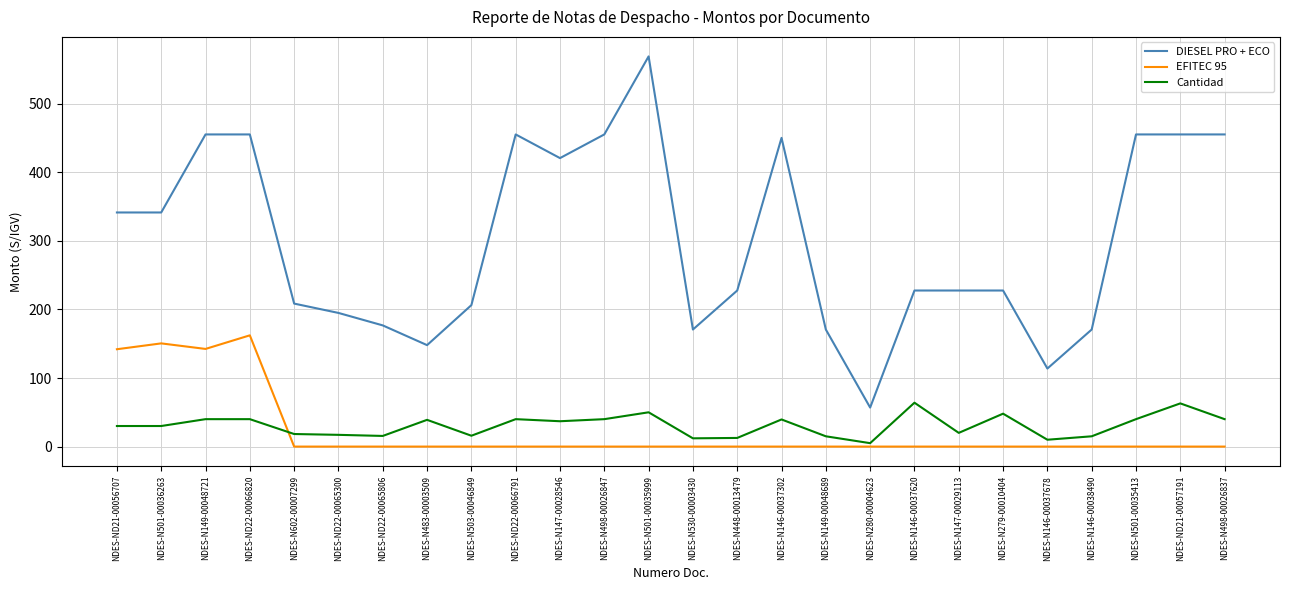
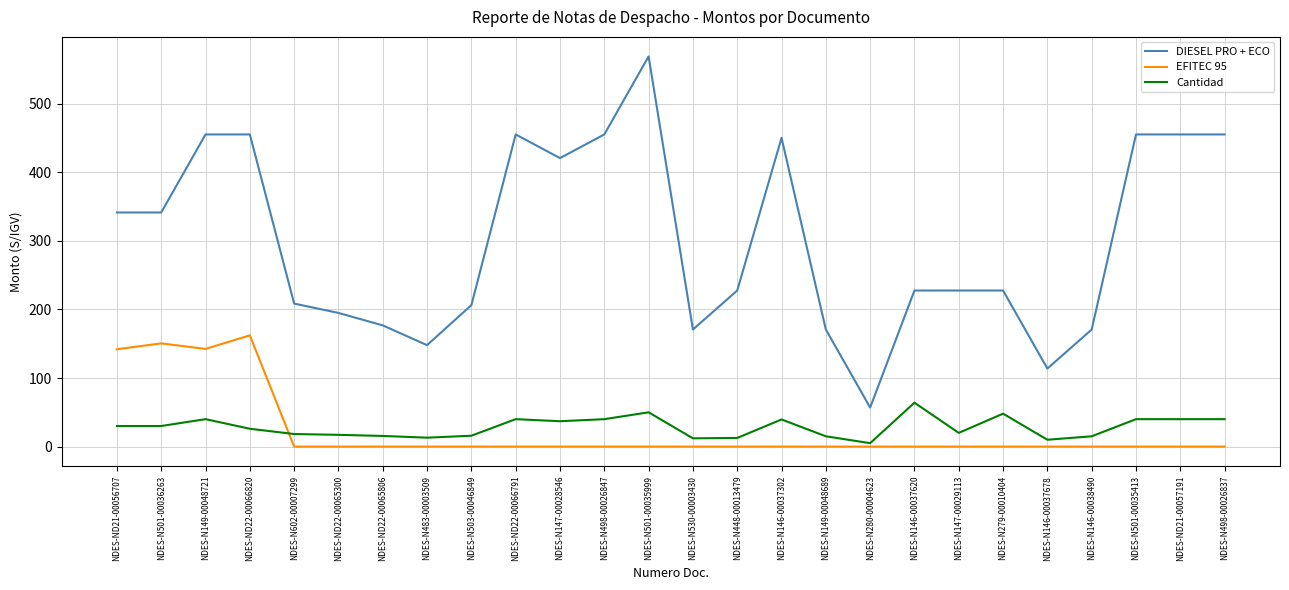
Cantidad, NDES-ND22-00066820: 40 -> 30
Cantidad, NDES-N483-00003509: 40 -> 10
Cantidad, NDES-ND21-00057191: 60 -> 40
